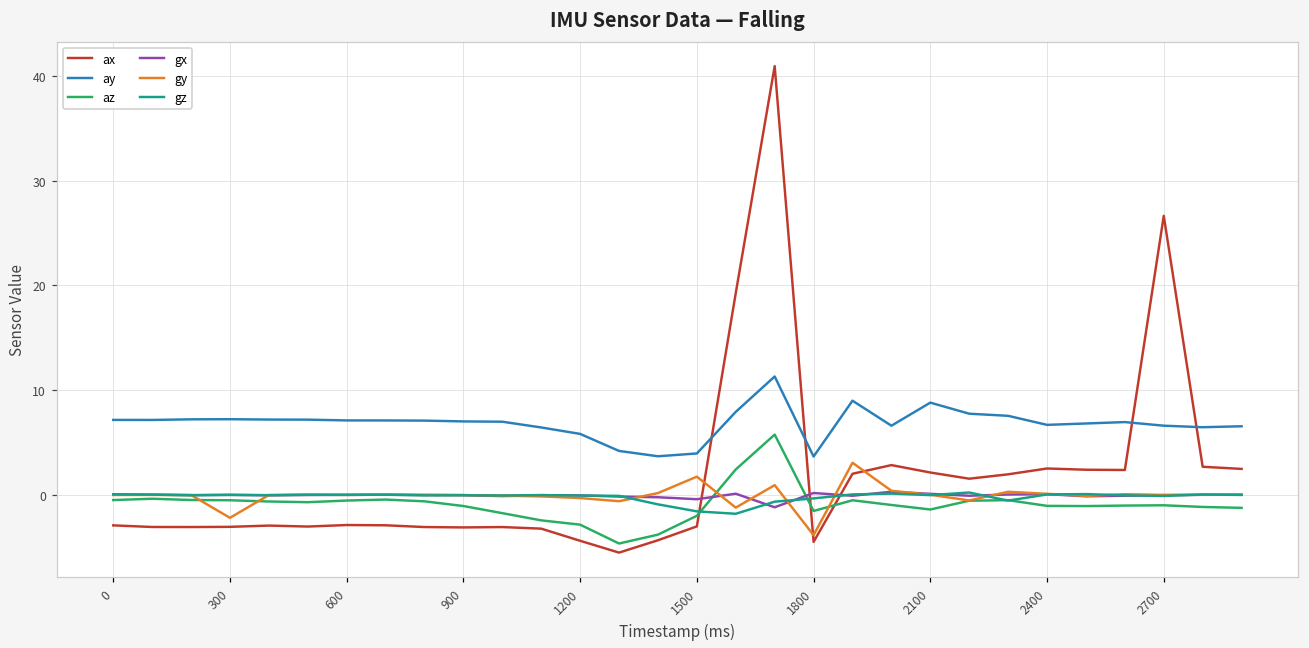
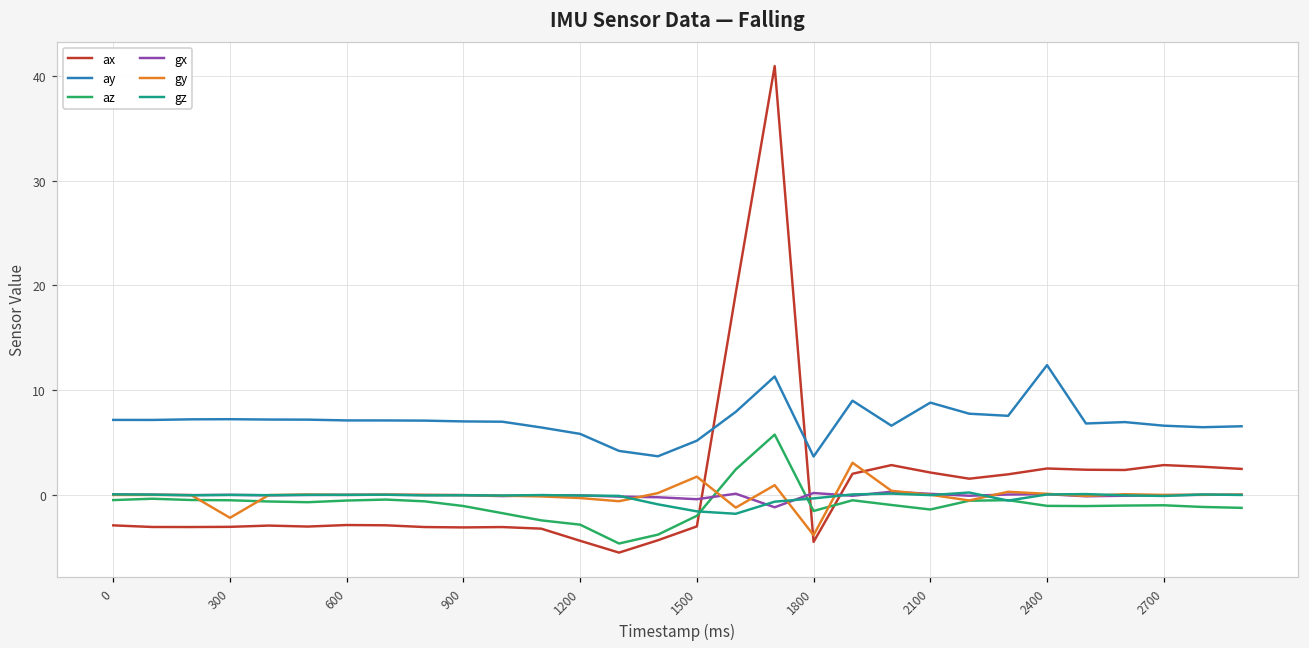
ay, 1500: 4 -> 5
ay, 2400: 7 -> 12
ax, 2700: 27 -> 3
